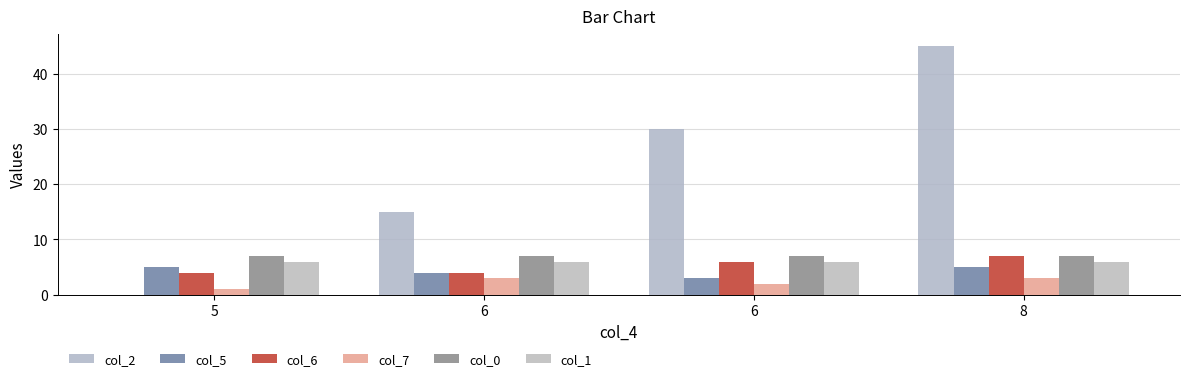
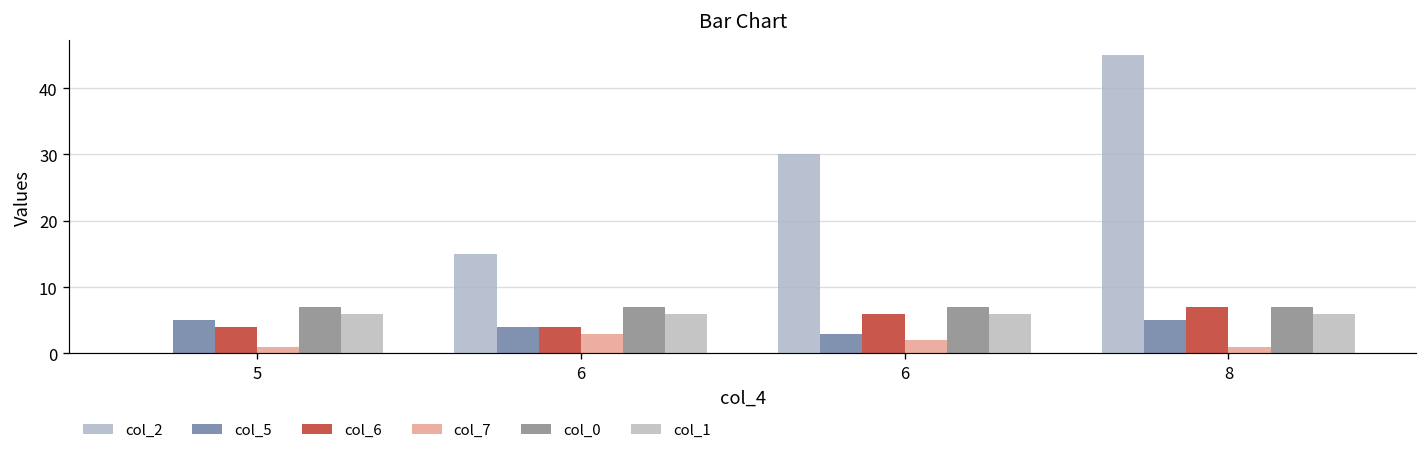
col_7, 8: 3 -> 1
